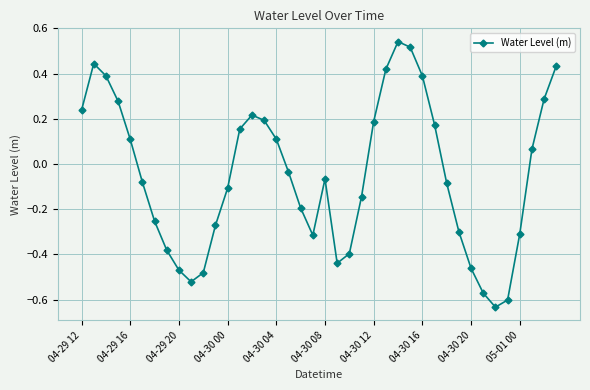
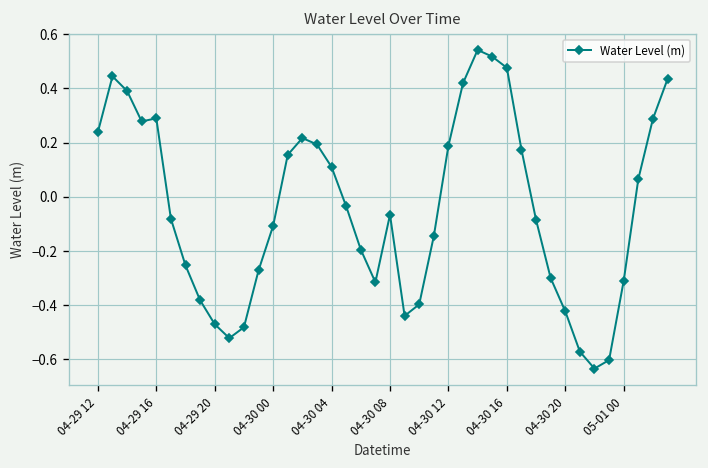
04-29 16: 0.11 -> 0.29
04-30 16: 0.39 -> 0.48
04-30 20: -0.46 -> -0.42
